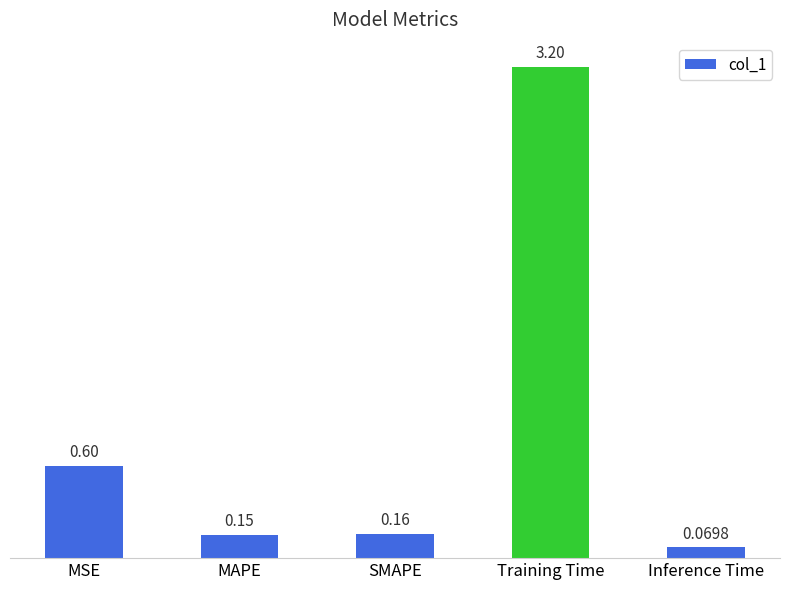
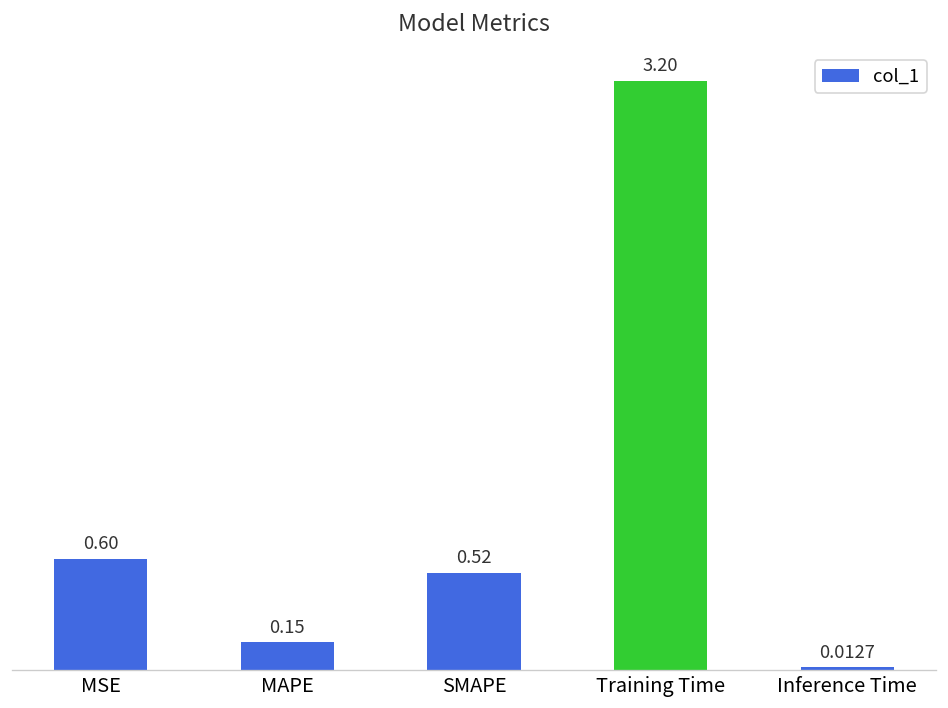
SMAPE: 0.16 -> 0.52
Inference Time: 0.0698 -> 0.0127
